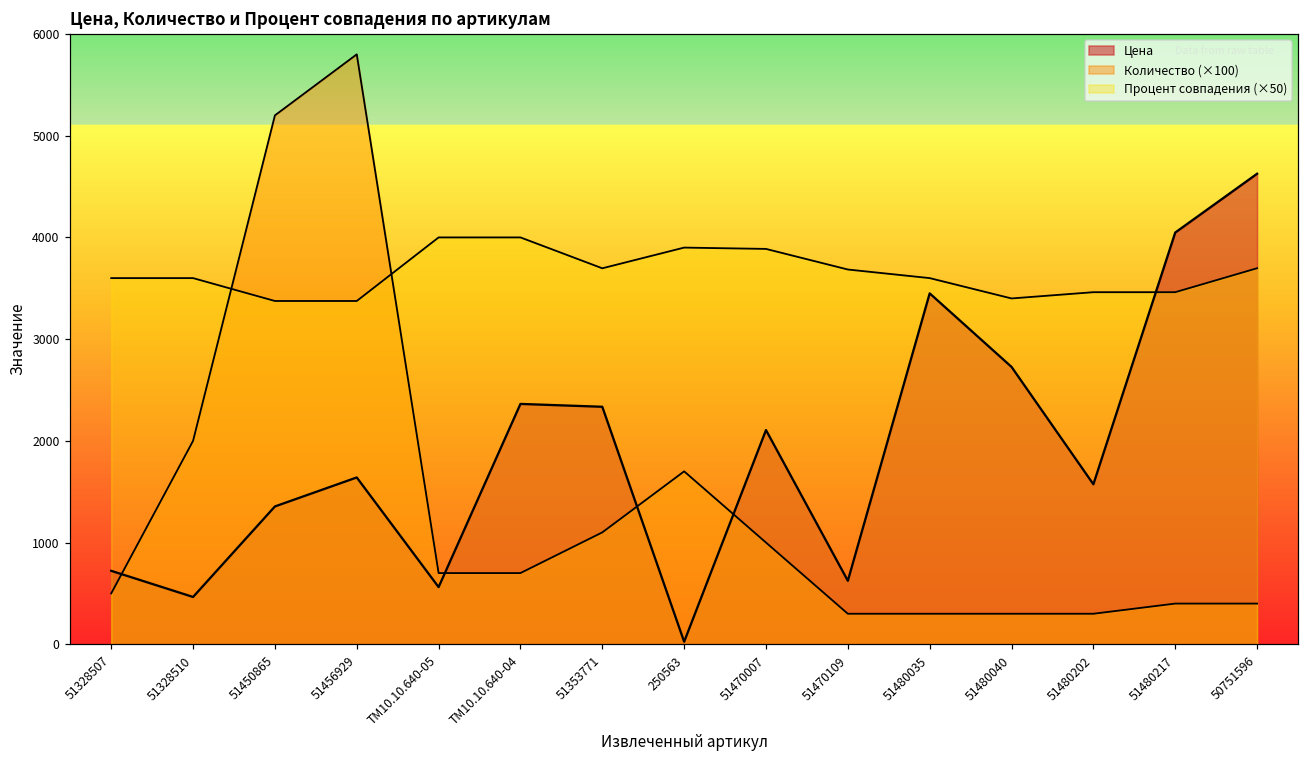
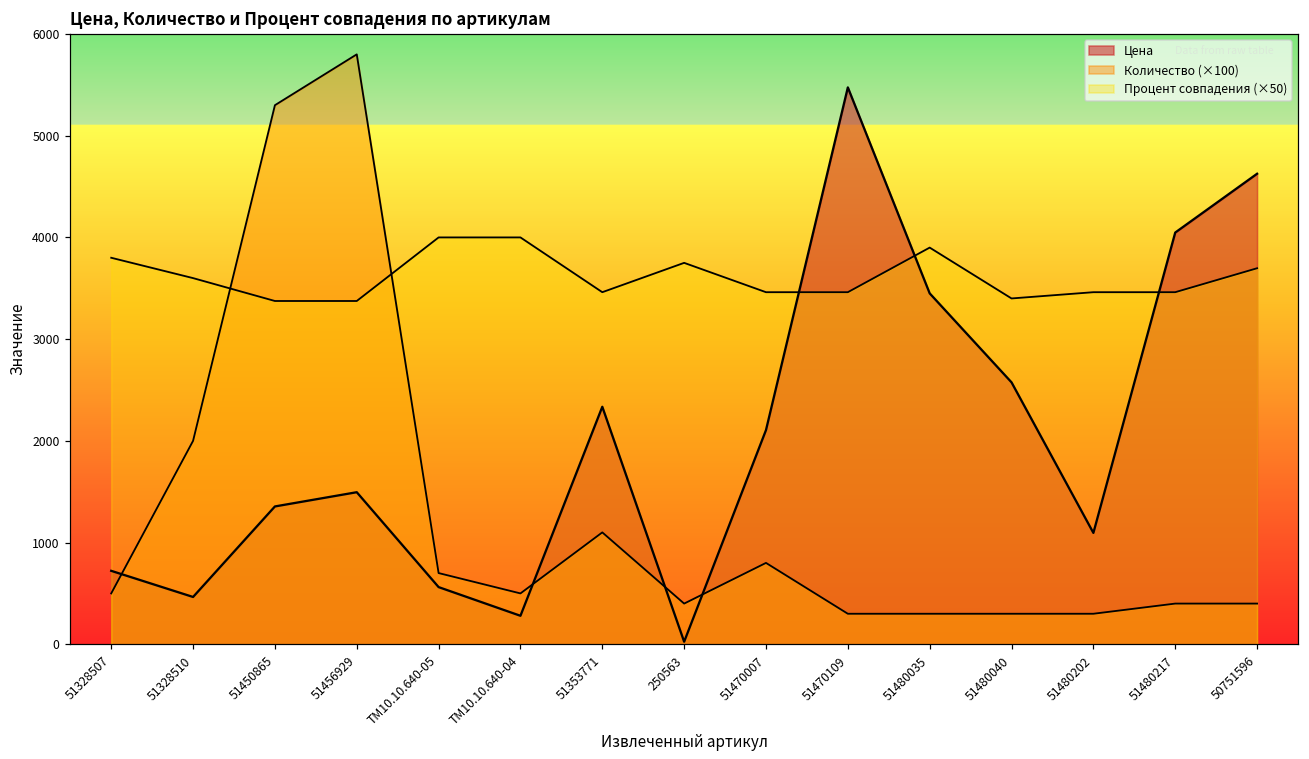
Процент совпадения (×50), 51328507: 3600 -> 3800
Количество (×100), 51450865: 5200 -> 5300
Цена, 51456929: 1600 -> 1500
Цена, ТМ10.10.640-04: 2400 -> 300
Количество (×100), ТМ10.10.640-04: 700 -> 500
Процент совпадения (×50), 51353771: 3700 -> 3500
Количество (×100), 250563: 1700 -> 400
Процент совпадения (×50), 250563: 3900 -> 3800
Количество (×100), 51470007: 1000 -> 800
Процент совпадения (×50), 51470007: 3900 -> 3500
Цена, 51470109: 600 -> 5500
Процент совпадения (×50), 51470109: 3700 -> 3500
Процент совпадения (×50), 51480035: 3600 -> 3900
Цена, 51480040: 2700 -> 2600
Цена, 51480202: 1600 -> 1100
